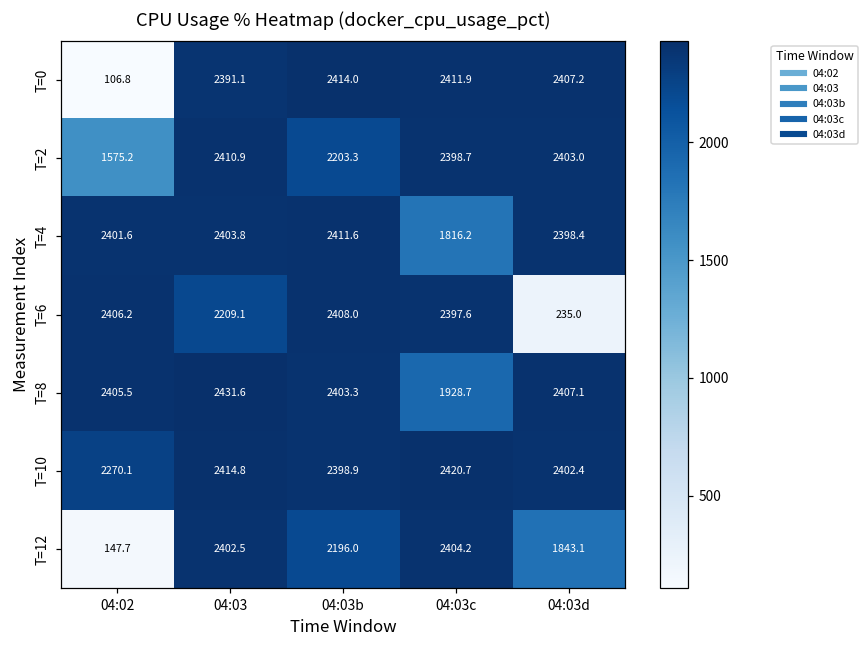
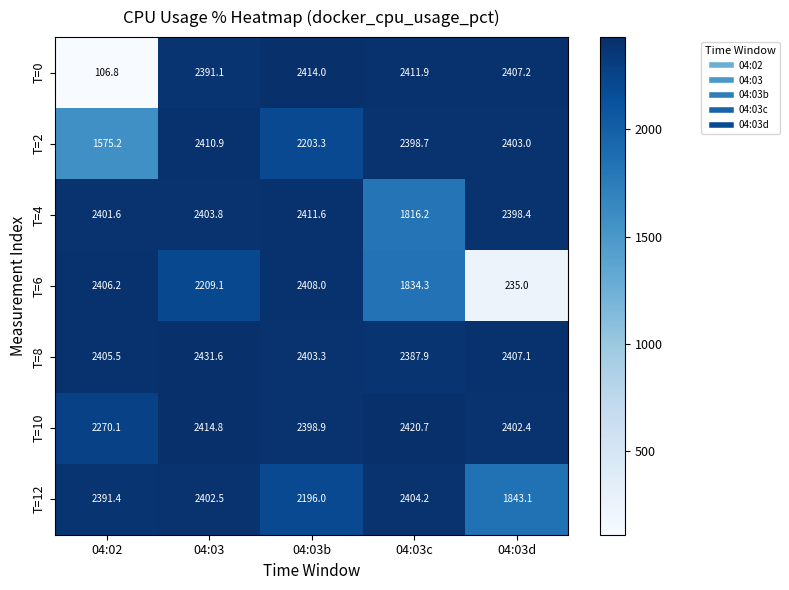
T=6, 04:03c: 2397.6 -> 1834.3
T=8, 04:03c: 1928.7 -> 2387.9
T=12, 04:02: 147.7 -> 2391.4
